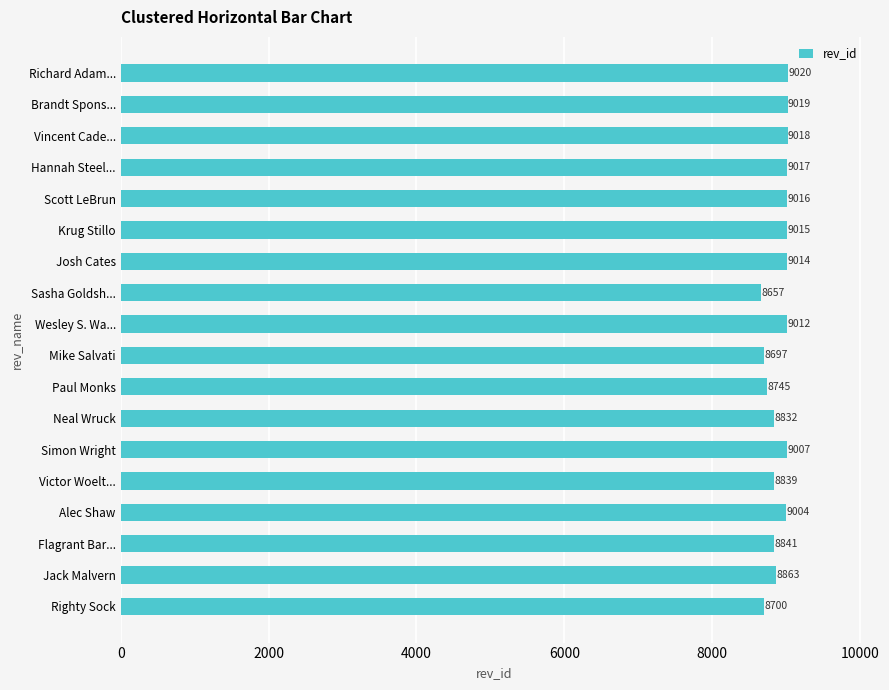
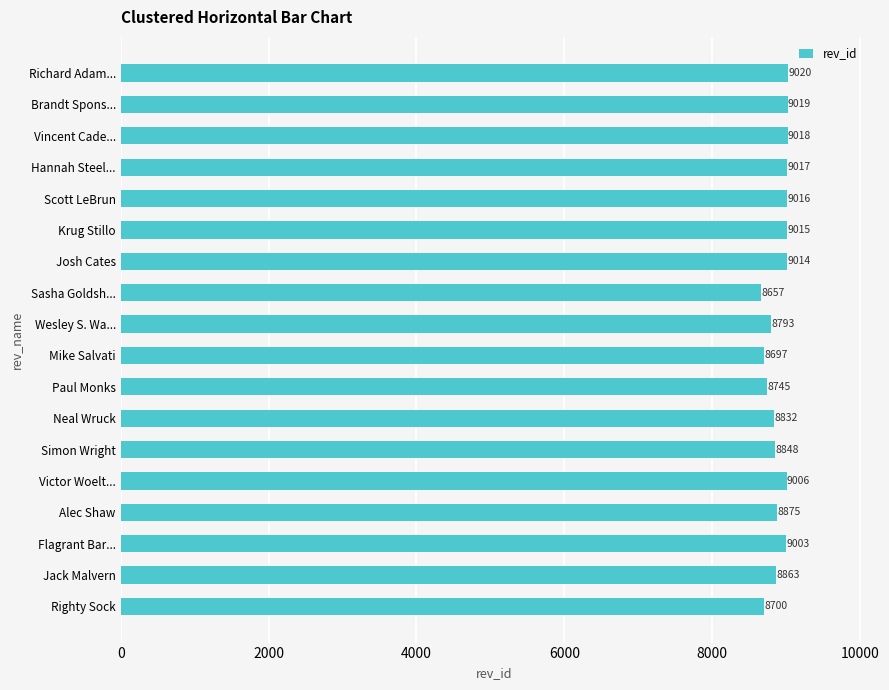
Wesley S. Wa...: 9012 -> 8793
Simon Wright: 9007 -> 8848
Victor Woelt...: 8839 -> 9006
Alec Shaw: 9004 -> 8875
Flagrant Bar...: 8841 -> 9003
